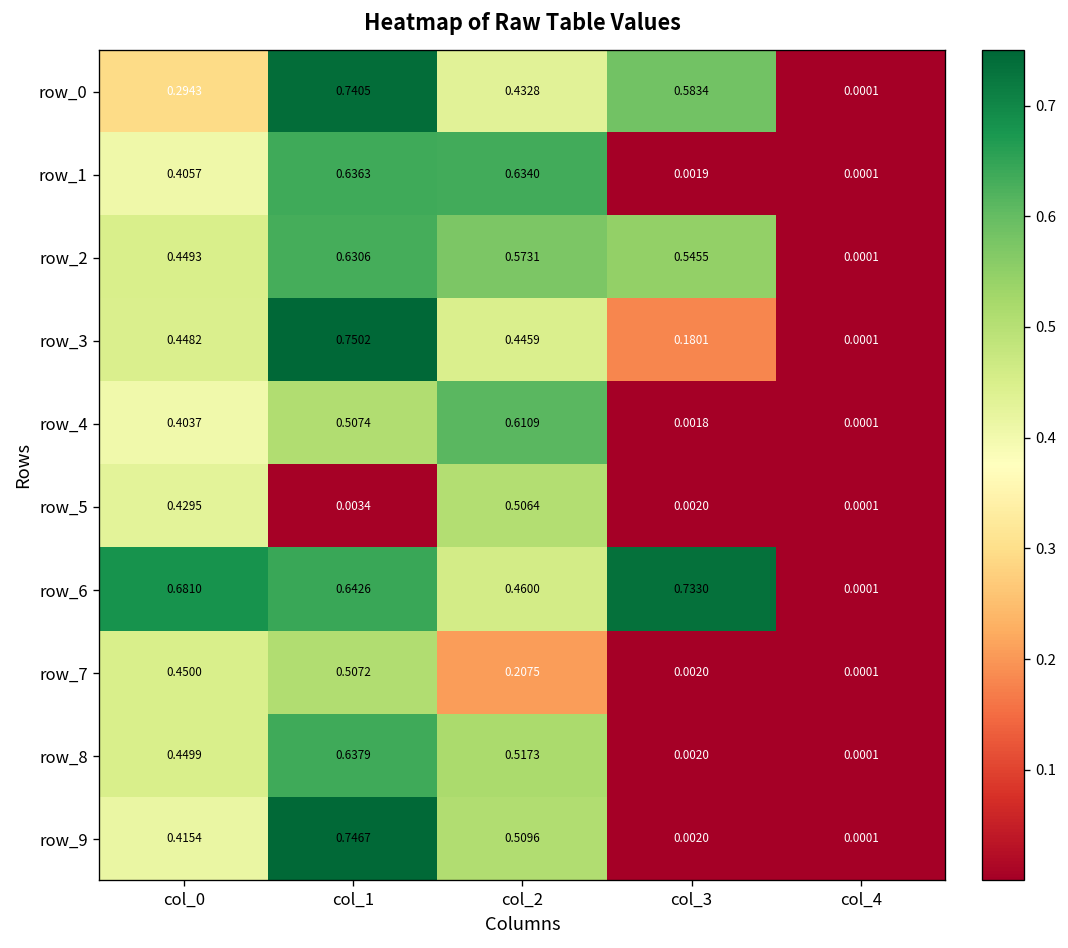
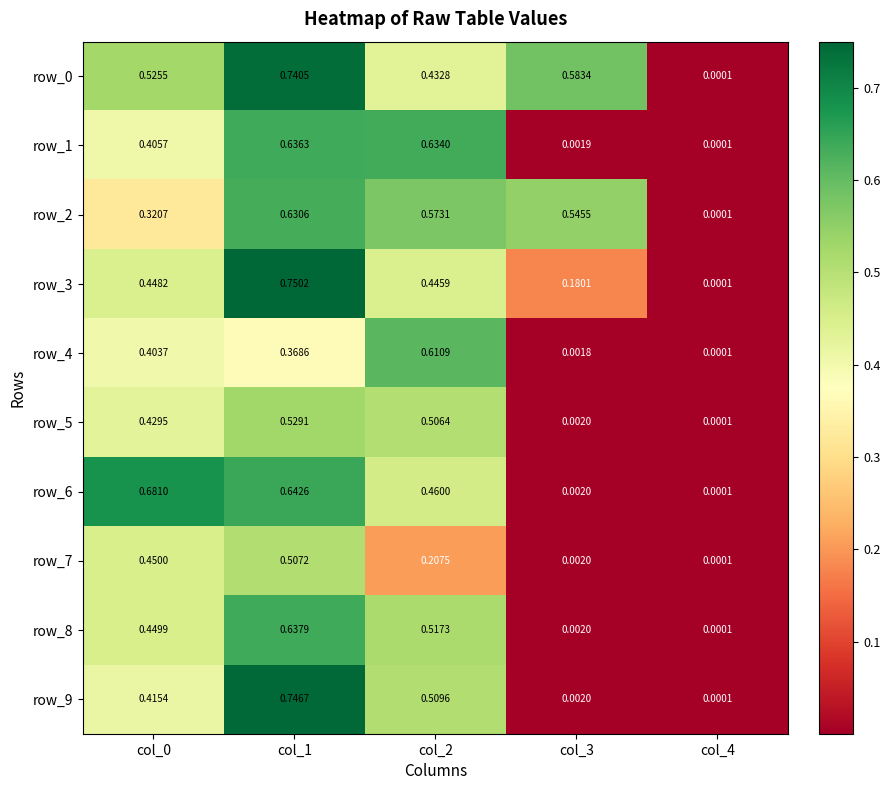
row_0, col_0: 0.2943 -> 0.5255
row_2, col_0: 0.4493 -> 0.3207
row_4, col_1: 0.5074 -> 0.3686
row_5, col_1: 0.0034 -> 0.5291
row_6, col_3: 0.7330 -> 0.0020
